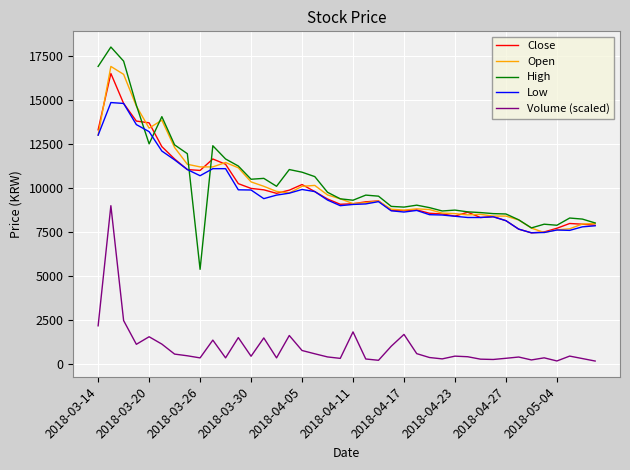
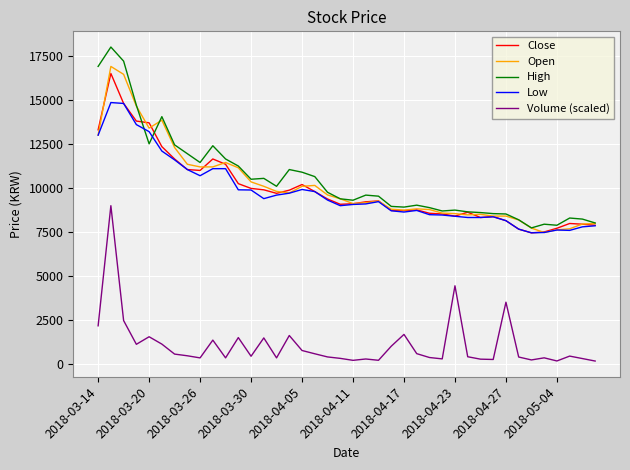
High, 2018-03-26: 5400 -> 11500
Volume (scaled), 2018-04-11: 1800 -> 200
Volume (scaled), 2018-04-23: 500 -> 4500
Volume (scaled), 2018-04-27: 300 -> 3500
